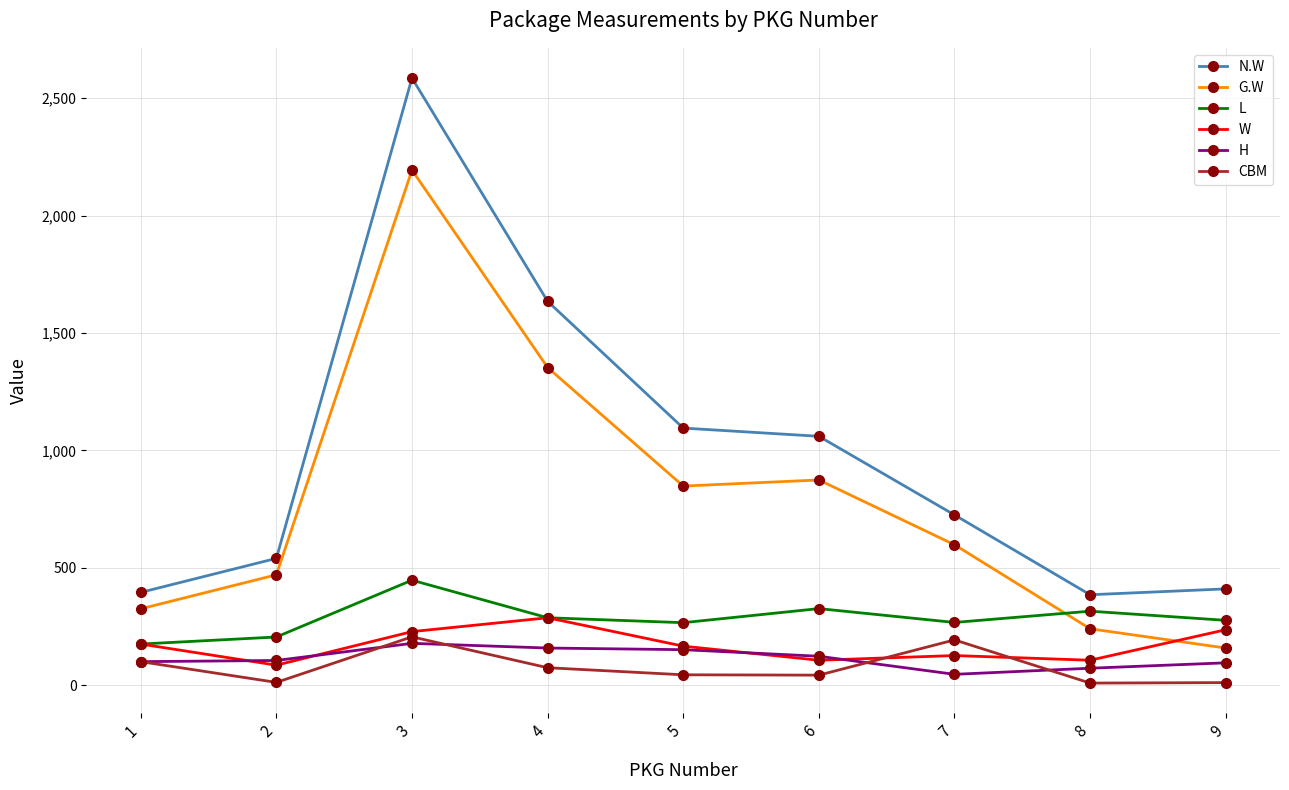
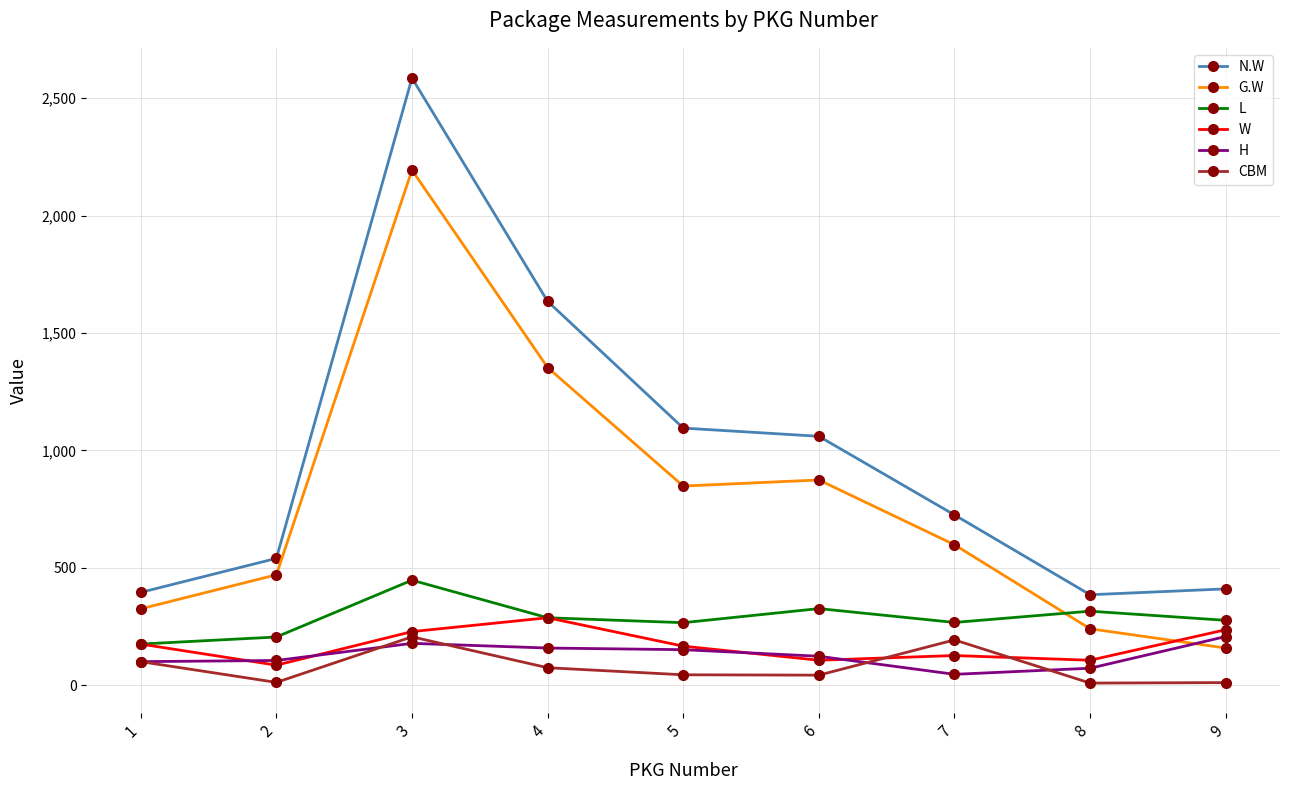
H, 9: 100 -> 210
